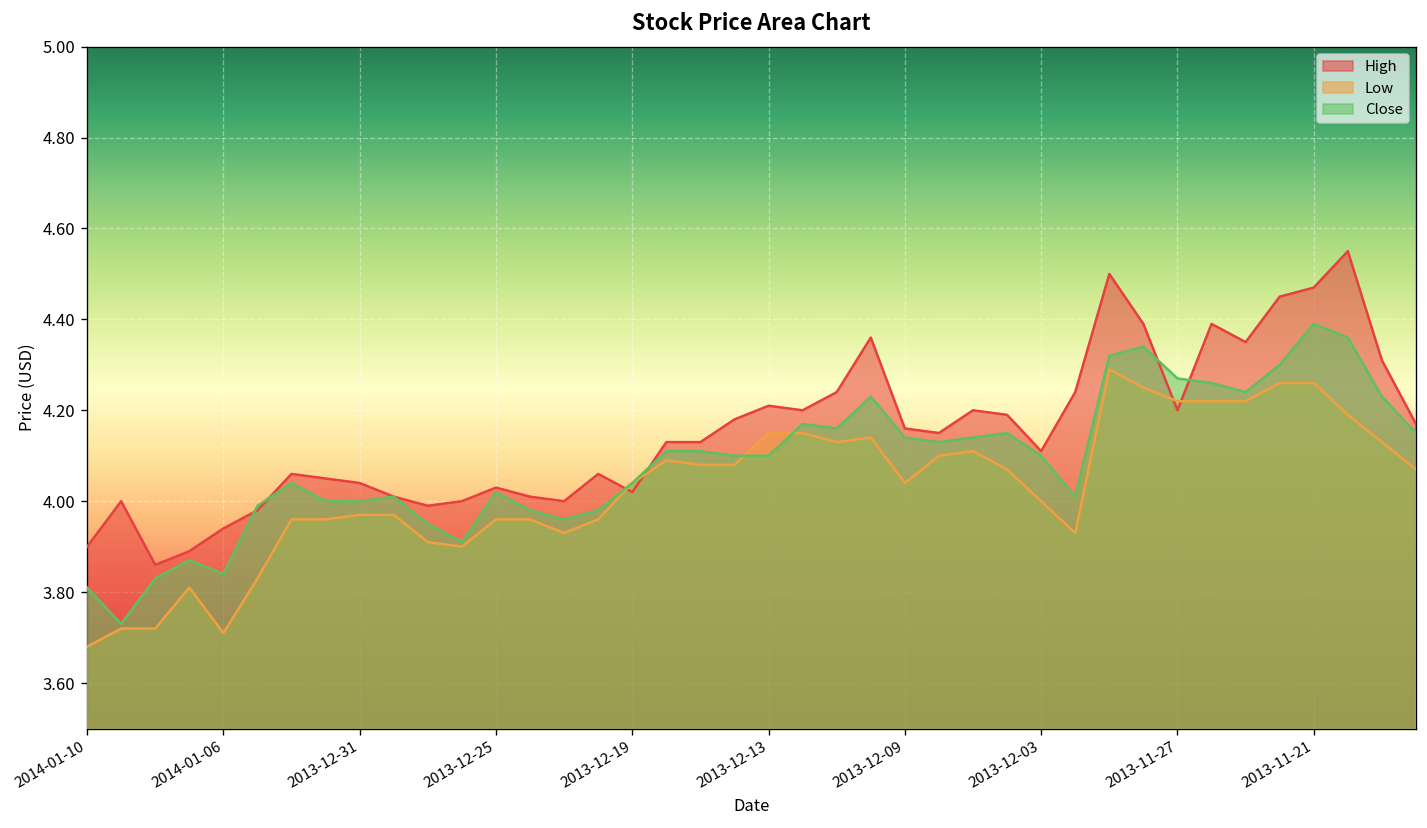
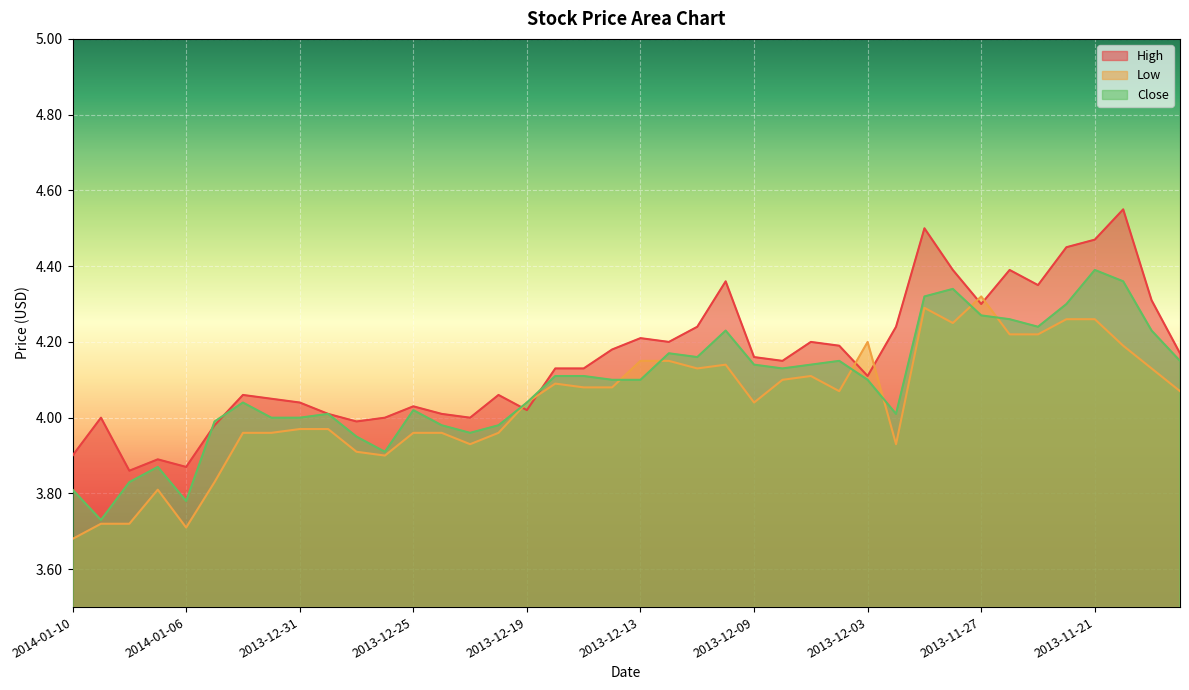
High, 2014-01-06: 3.94 -> 3.87
Close, 2014-01-06: 3.84 -> 3.78
Low, 2013-12-03: 4.0 -> 4.2
High, 2013-11-27: 4.2 -> 4.3
Low, 2013-11-27: 4.22 -> 4.32
